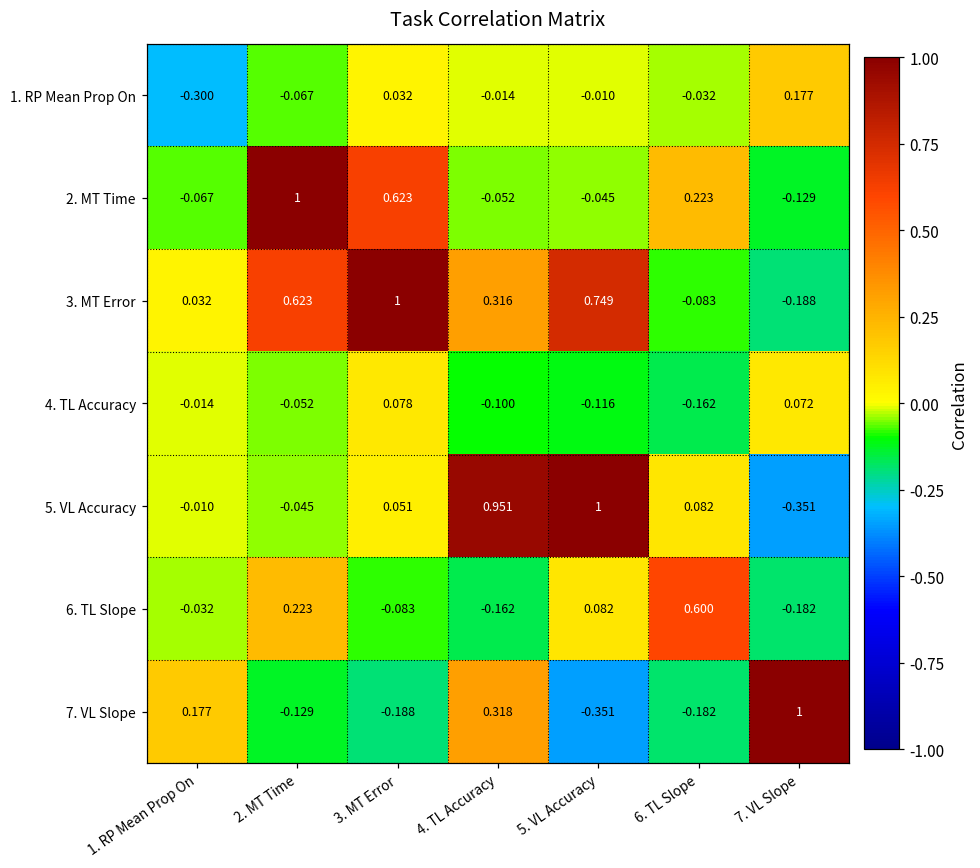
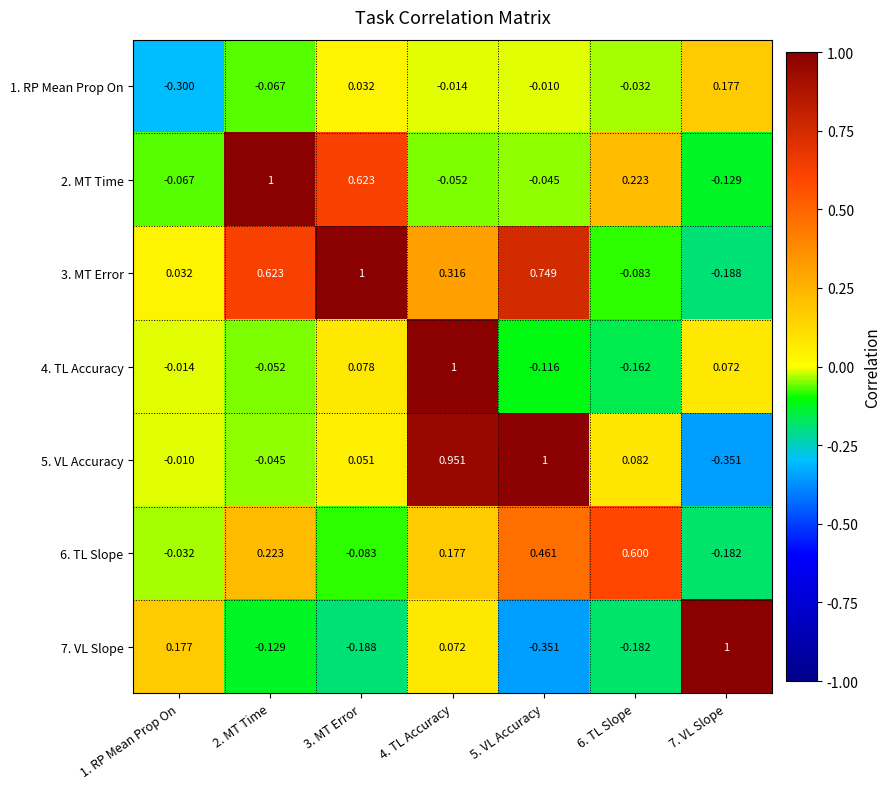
4. TL Accuracy, 4. TL Accuracy: -0.100 -> 1
6. TL Slope, 4. TL Accuracy: -0.162 -> 0.177
6. TL Slope, 5. VL Accuracy: 0.082 -> 0.461
7. VL Slope, 4. TL Accuracy: 0.318 -> 0.072
